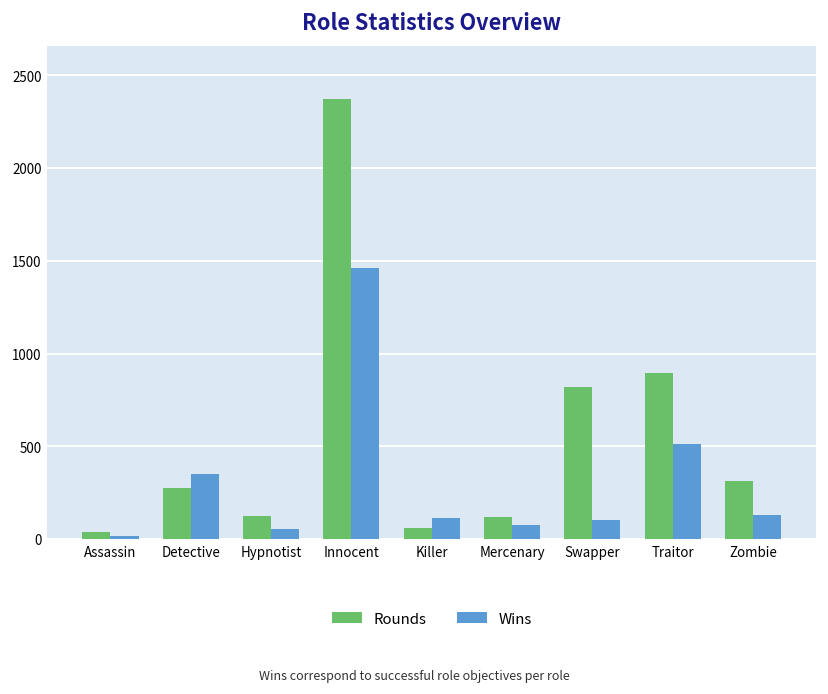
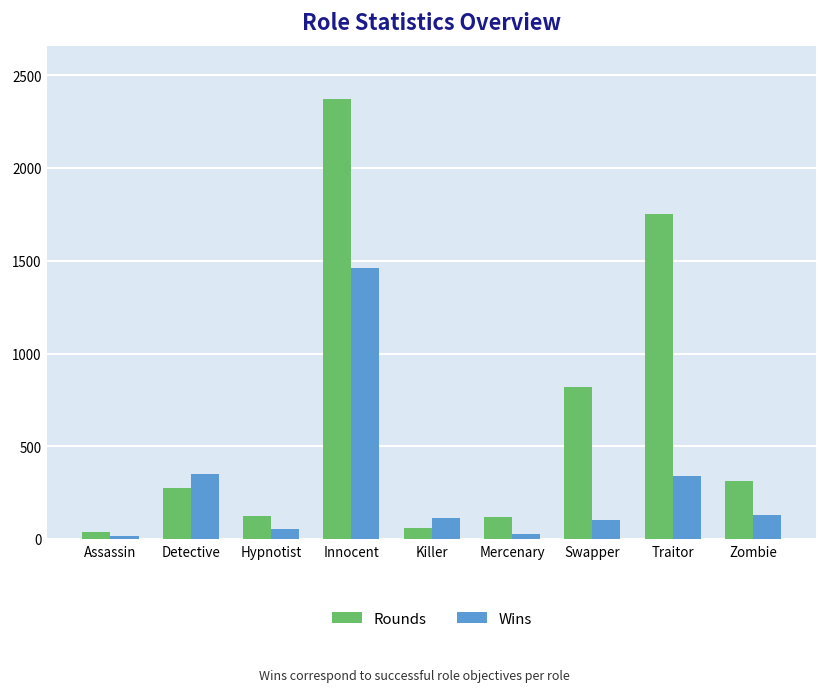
Wins, Mercenary: 80 -> 30
Rounds, Traitor: 900 -> 1750
Wins, Traitor: 510 -> 340
